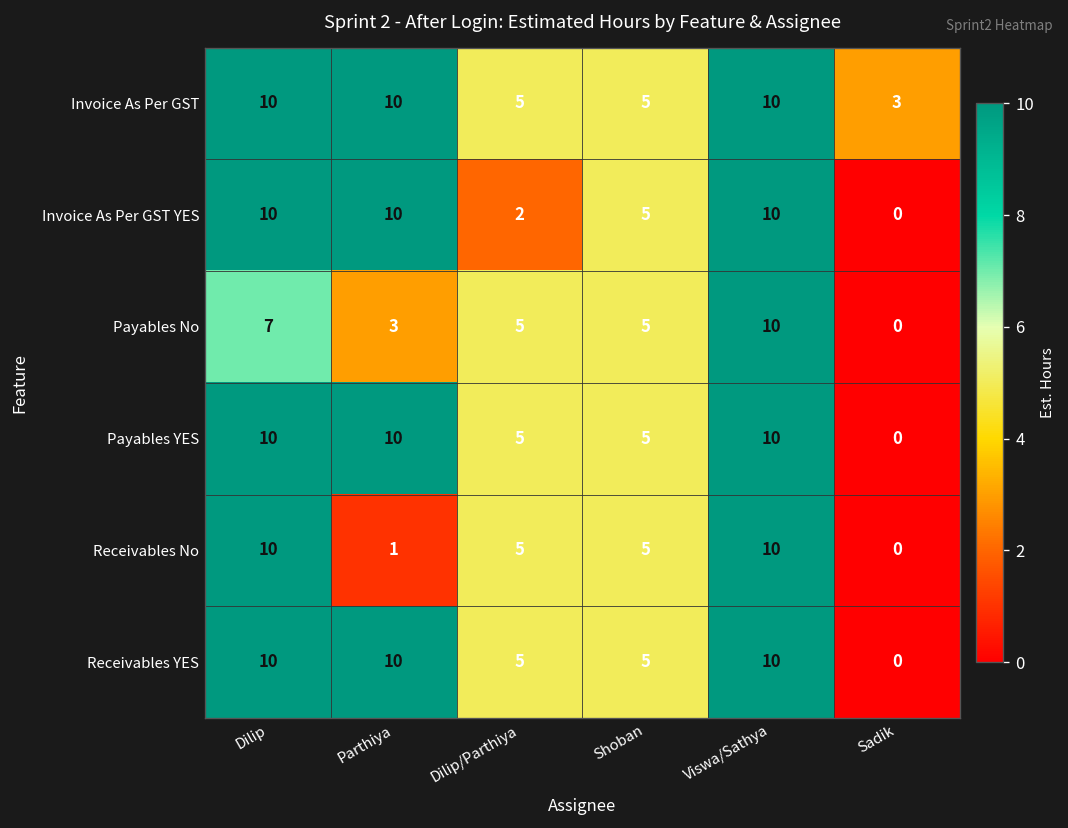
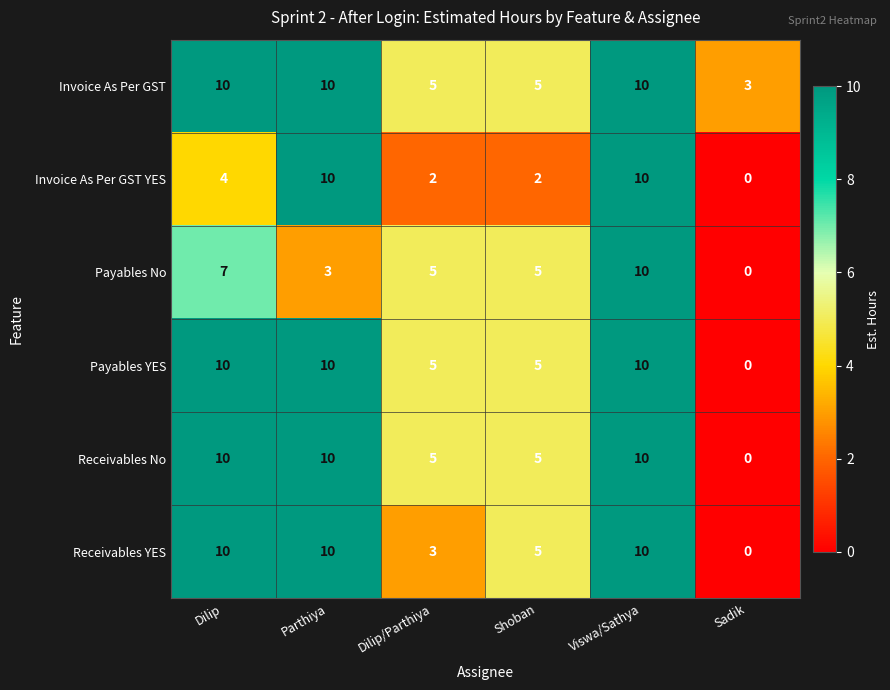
Invoice As Per GST YES, Dilip: 10 -> 4
Invoice As Per GST YES, Shoban: 5 -> 2
Receivables No, Parthiya: 1 -> 10
Receivables YES, Dilip/Parthiya: 5 -> 3
